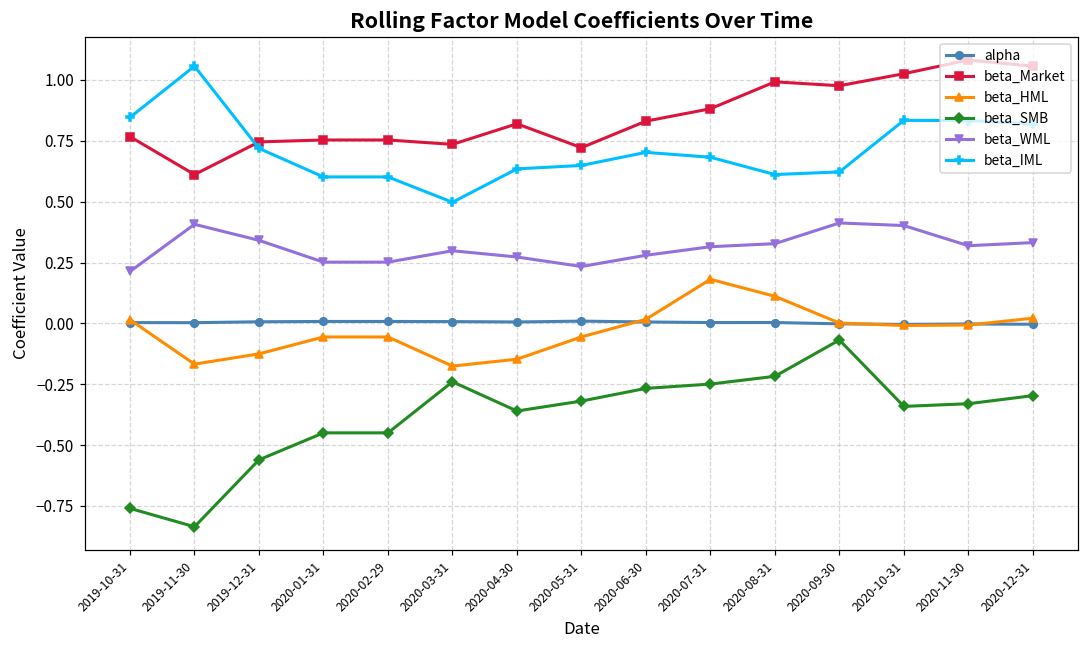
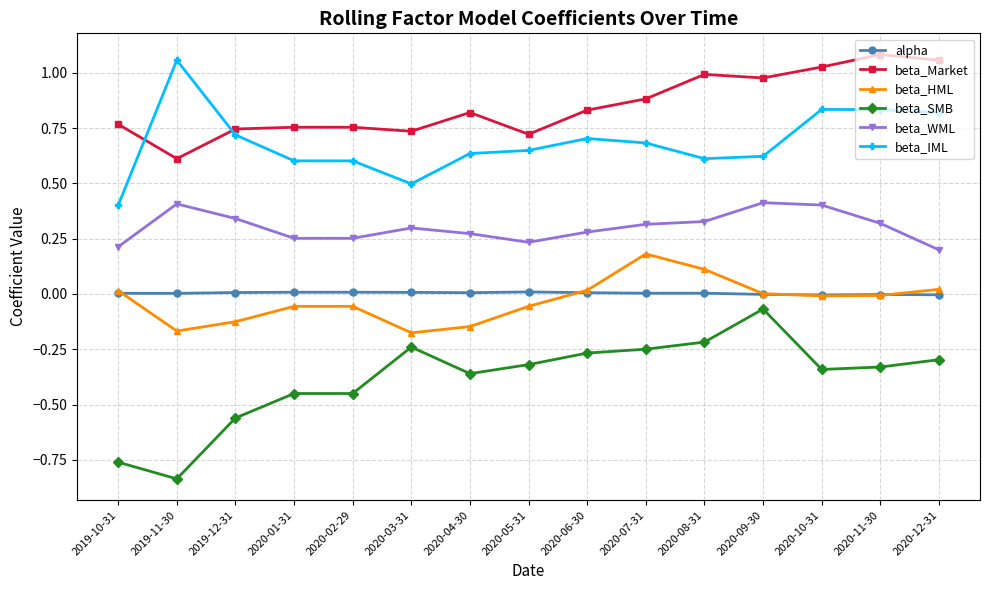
beta_IML, 2019-10-31: 0.85 -> 0.40
beta_WML, 2020-12-31: 0.33 -> 0.20
